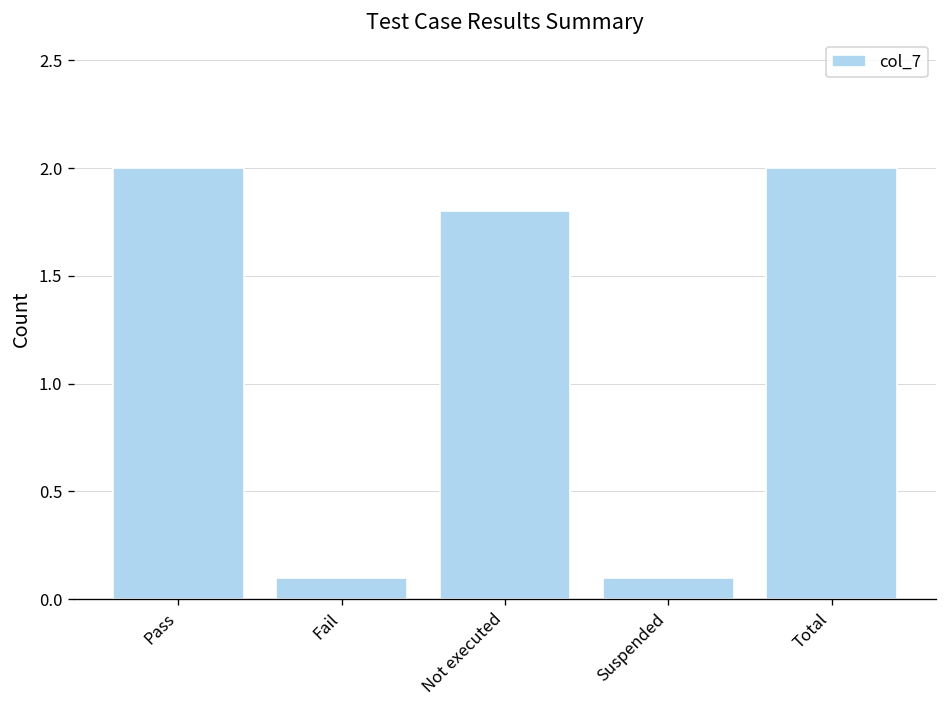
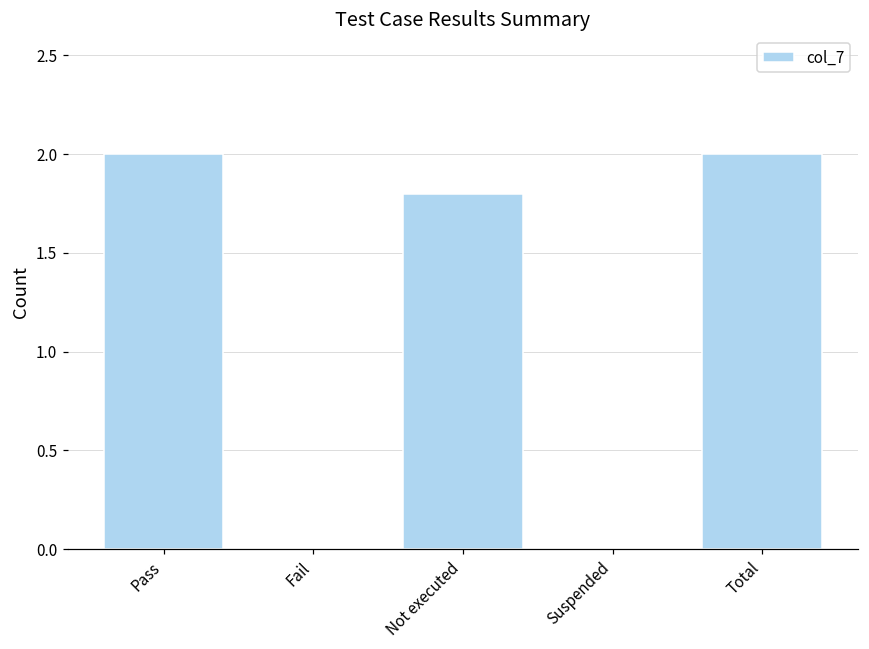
Fail: 0.1 -> 0.0
Suspended: 0.1 -> 0.0
